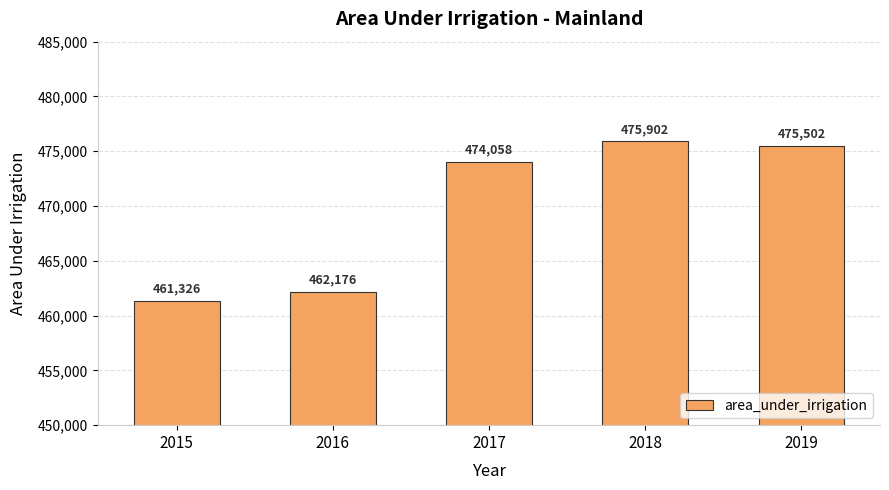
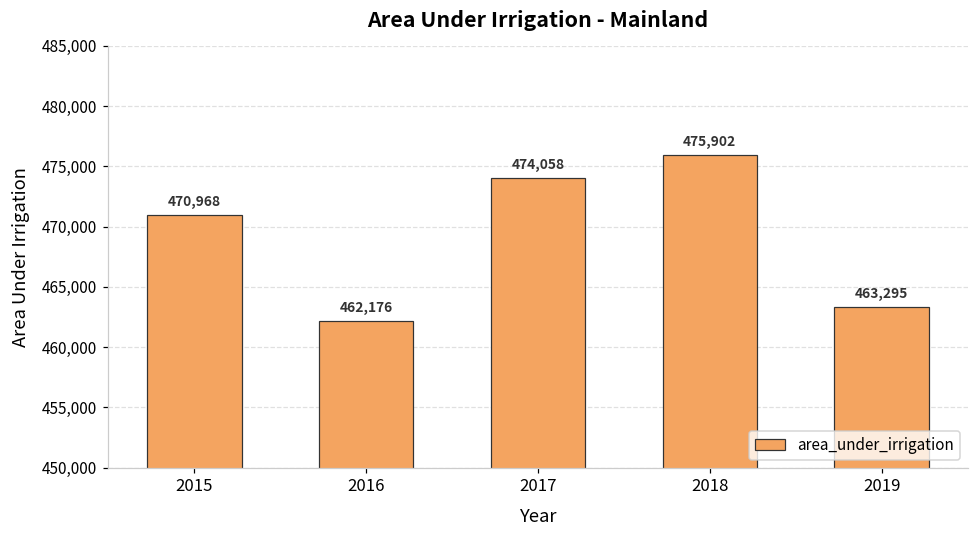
2015: 461,326 -> 470,968
2019: 475,502 -> 463,295
